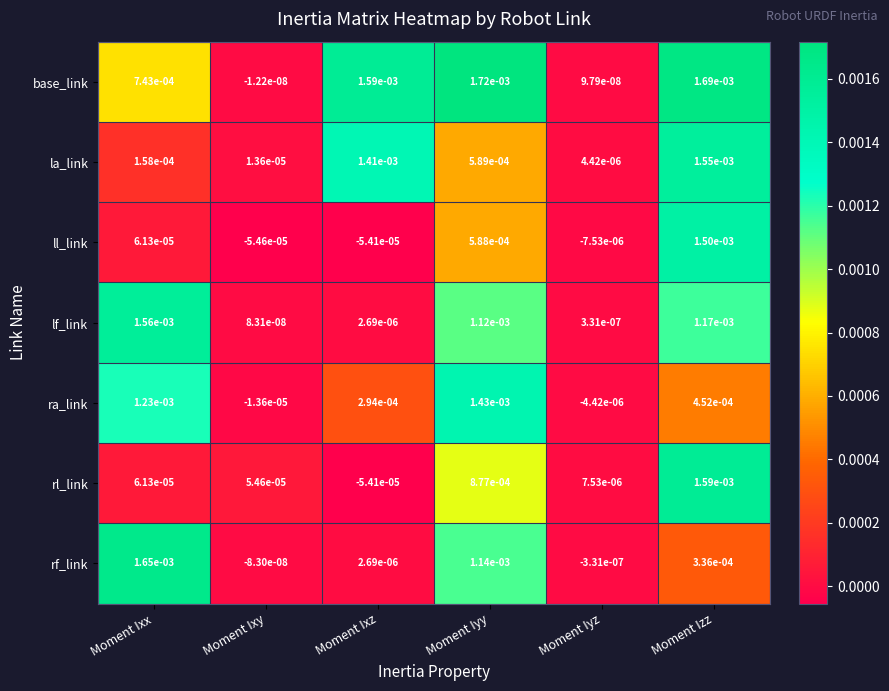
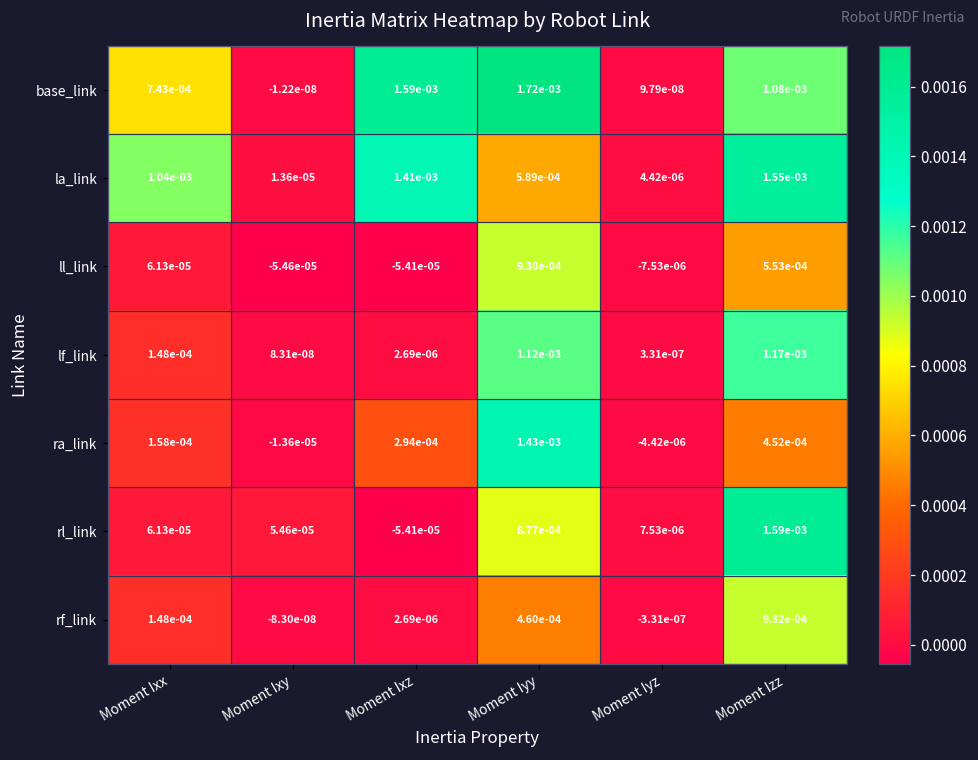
base_link, Moment Izz: 1.69e-03 -> 1.08e-03
la_link, Moment Ixx: 1.58e-04 -> 1.04e-03
ll_link, Moment Iyy: 5.88e-04 -> 9.30e-04
ll_link, Moment Izz: 1.50e-03 -> 5.53e-04
lf_link, Moment Ixx: 1.56e-03 -> 1.48e-04
ra_link, Moment Ixx: 1.23e-03 -> 1.58e-04
rf_link, Moment Ixx: 1.65e-03 -> 1.48e-04
rf_link, Moment Iyy: 1.14e-03 -> 4.60e-04
rf_link, Moment Izz: 3.36e-04 -> 9.32e-04
